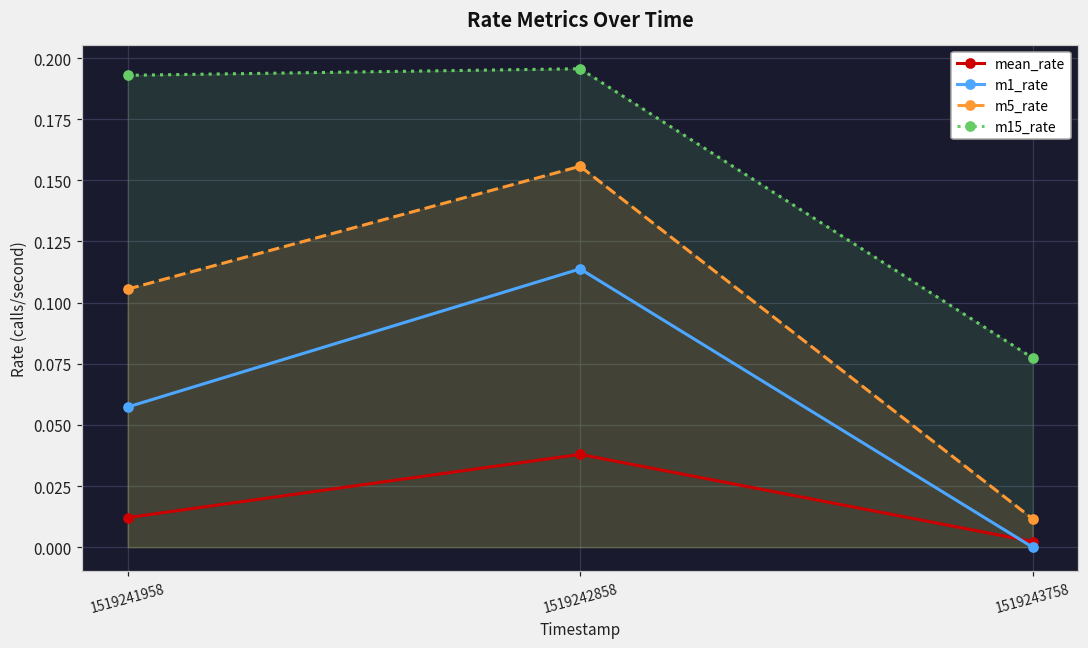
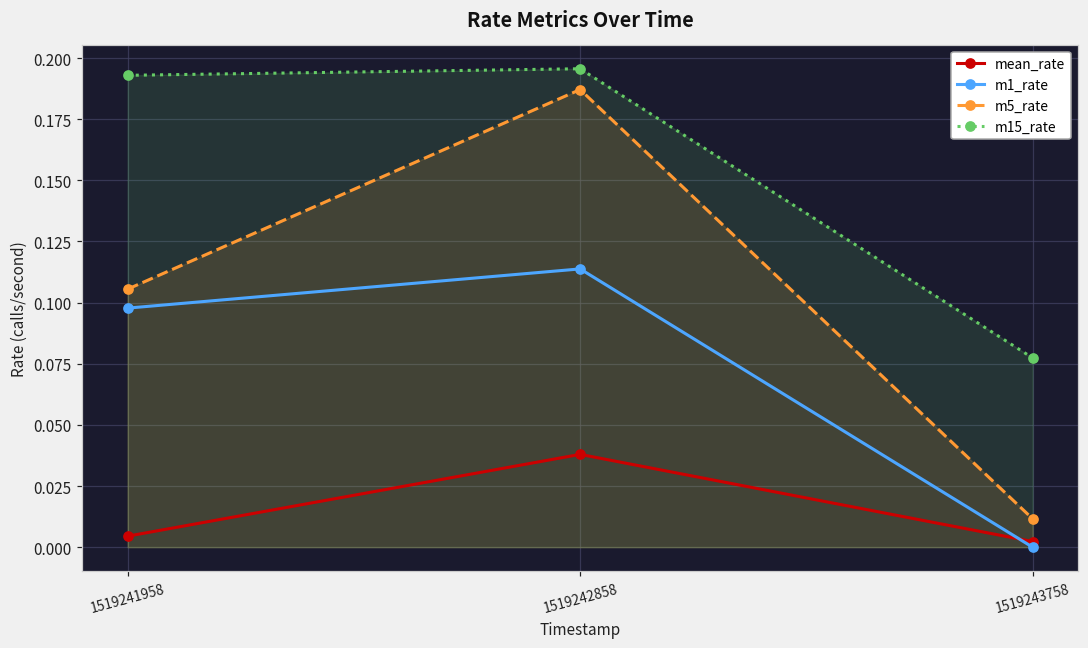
mean_rate, 1519241958: 0.012 -> 0.004
m1_rate, 1519241958: 0.057 -> 0.098
m5_rate, 1519242858: 0.156 -> 0.187
